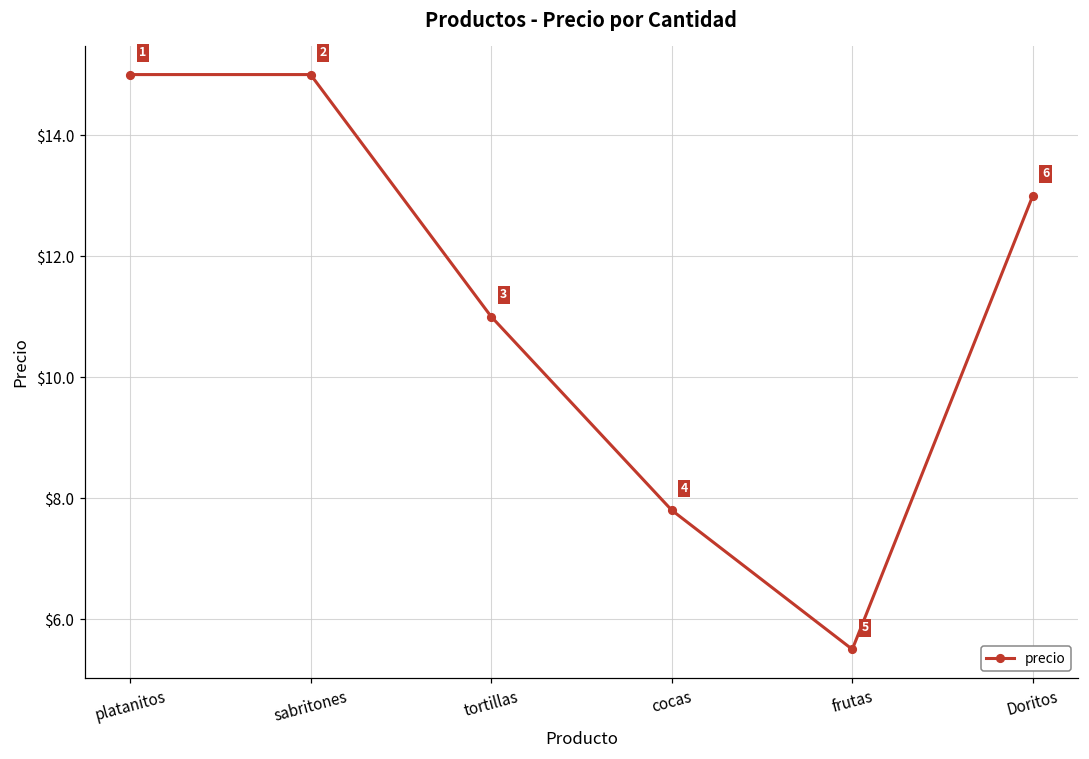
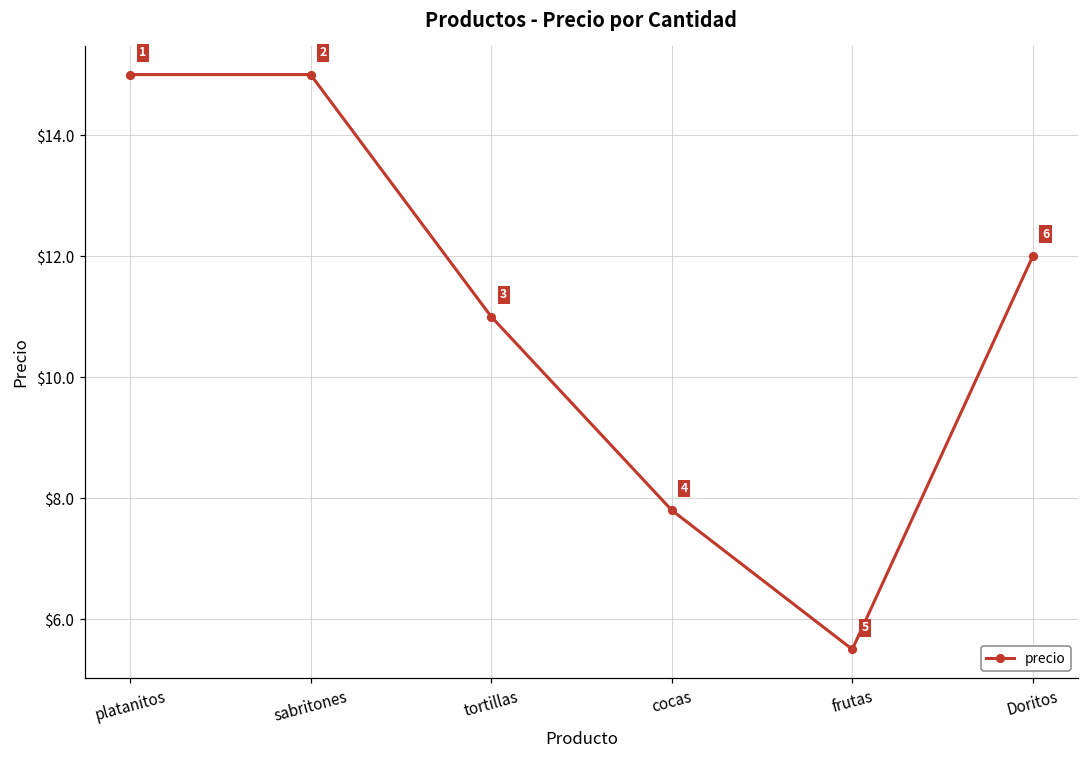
Doritos: $13 -> $12
